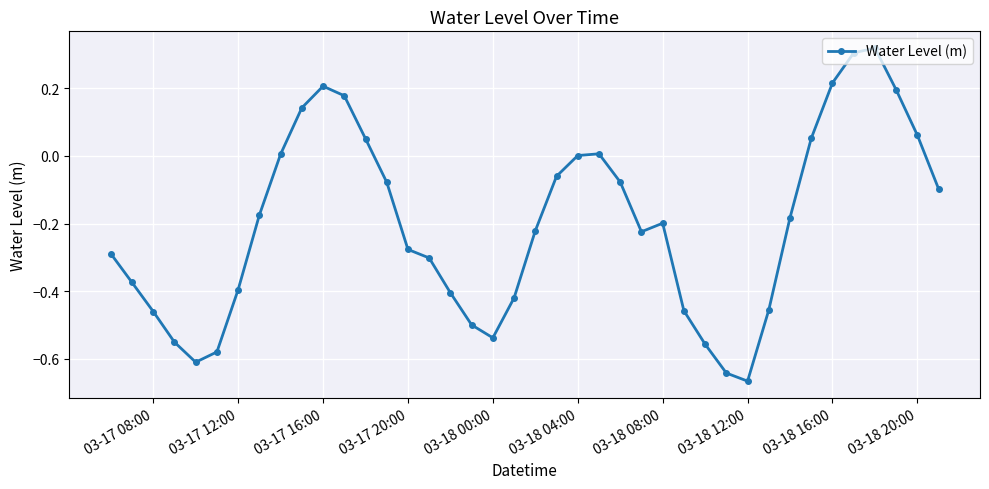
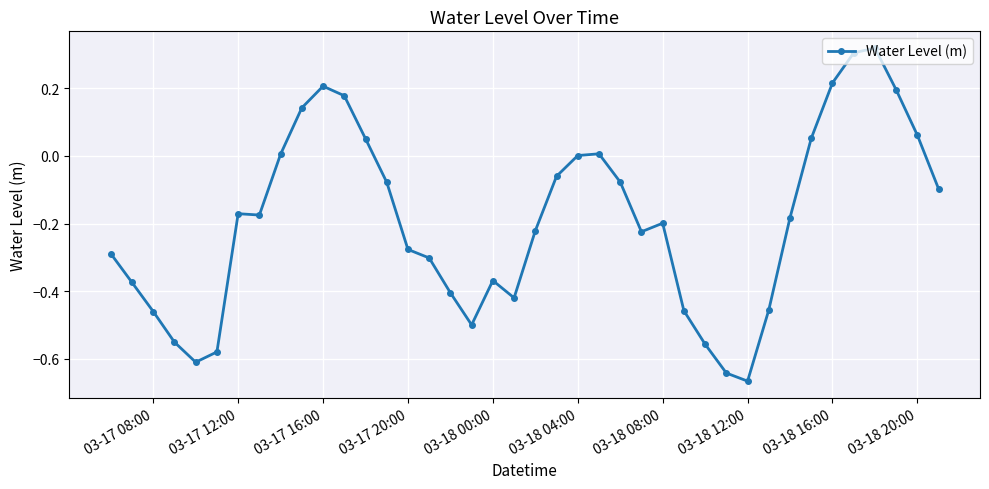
03-17 12:00: -0.40 -> -0.17
03-18 00:00: -0.54 -> -0.37
